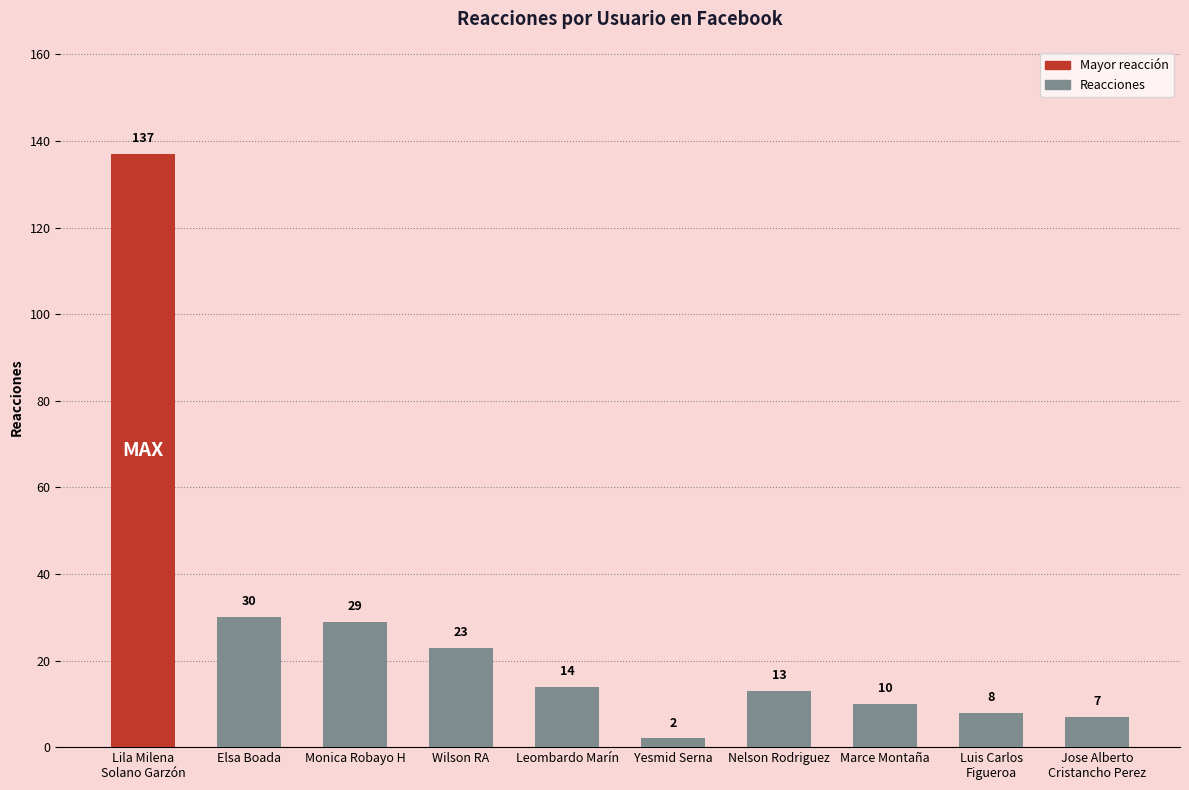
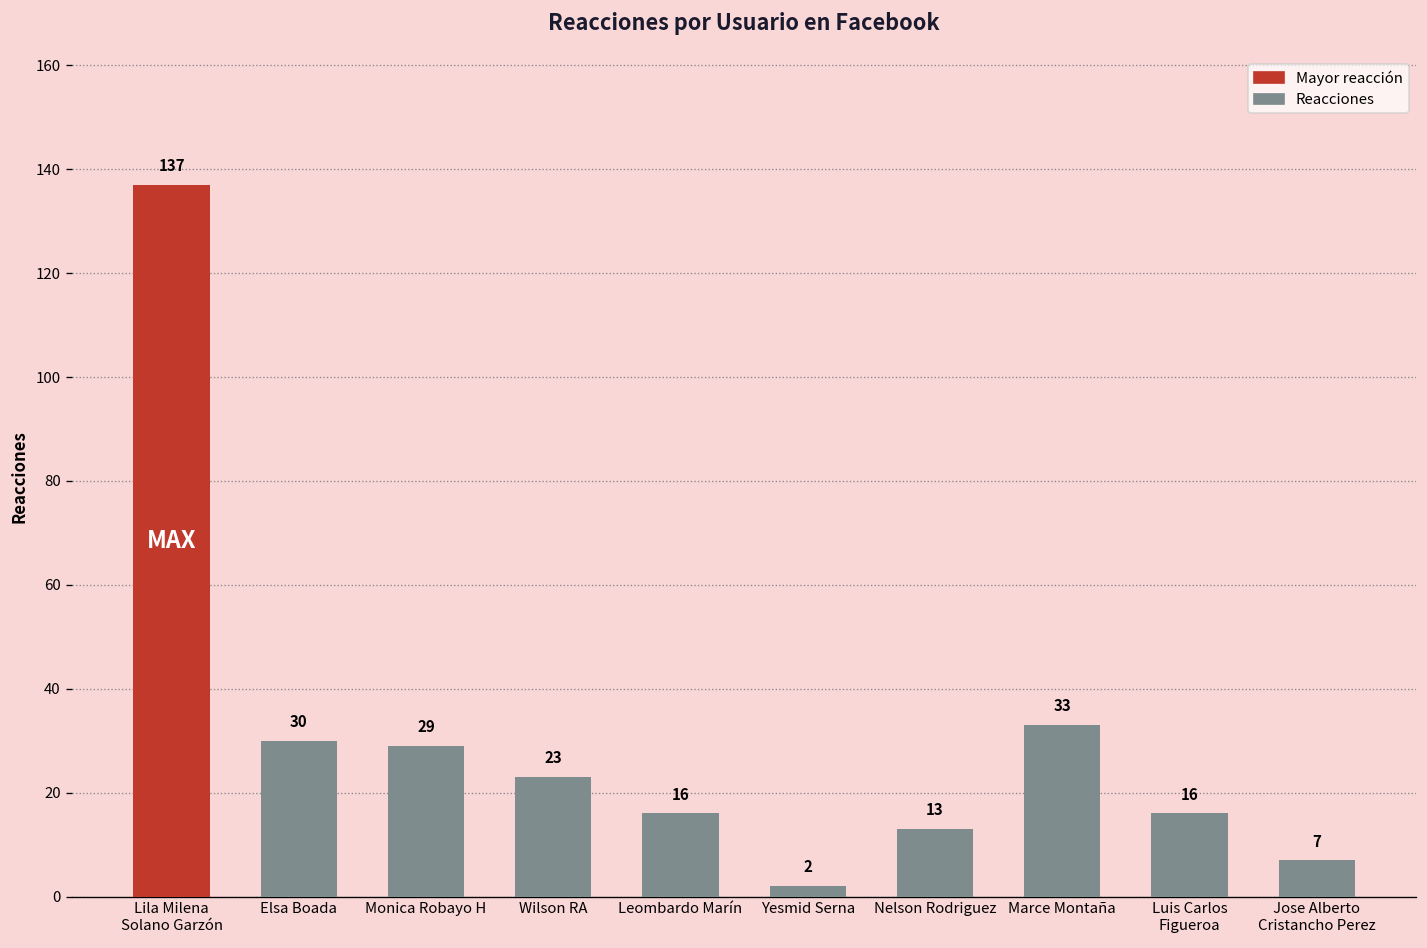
Leombardo Marín: 14 -> 16
Marce Montaña: 10 -> 33
Luis Carlos Figueroa: 8 -> 16
